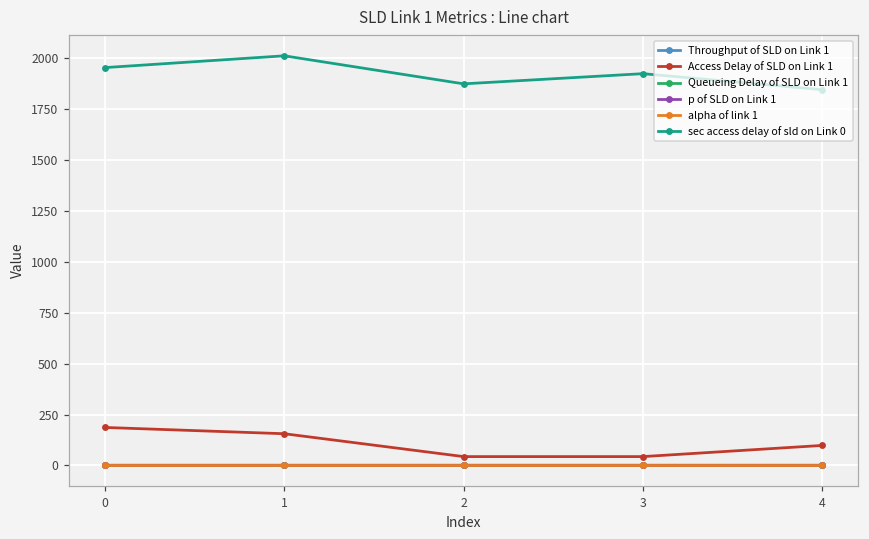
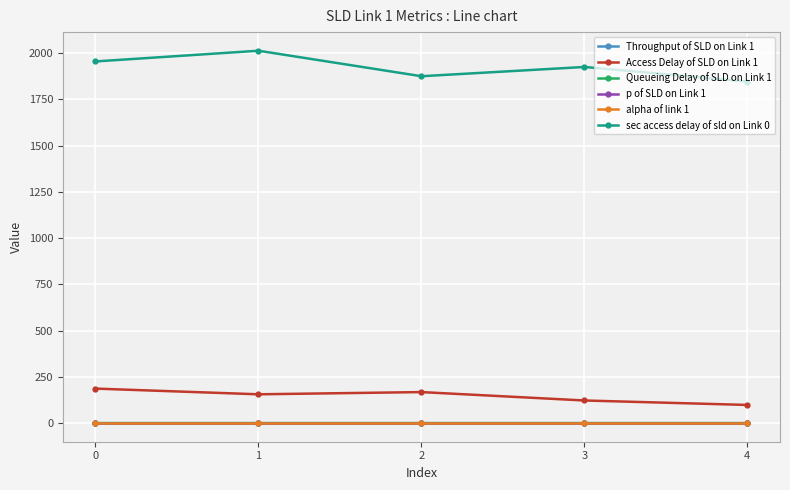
Access Delay of SLD on Link 1, 2: 40 -> 170
Access Delay of SLD on Link 1, 3: 40 -> 120
